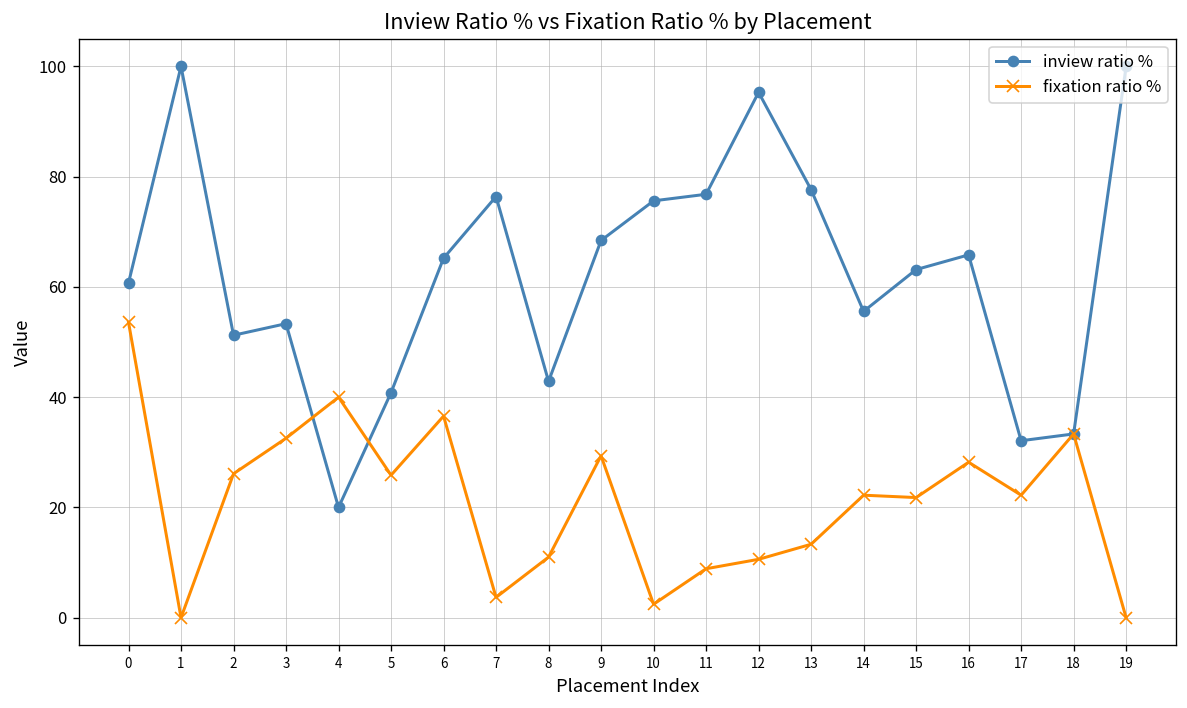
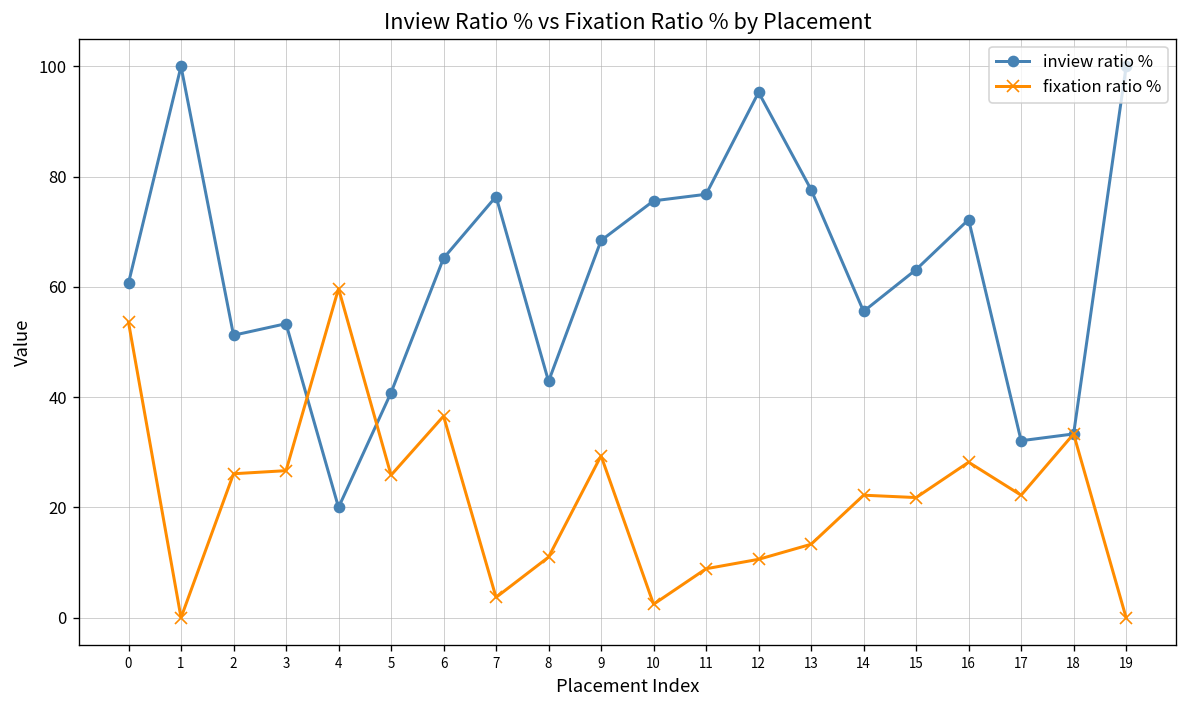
fixation ratio %, 3: 33 -> 27
fixation ratio %, 4: 40 -> 60
inview ratio %, 16: 66 -> 72
